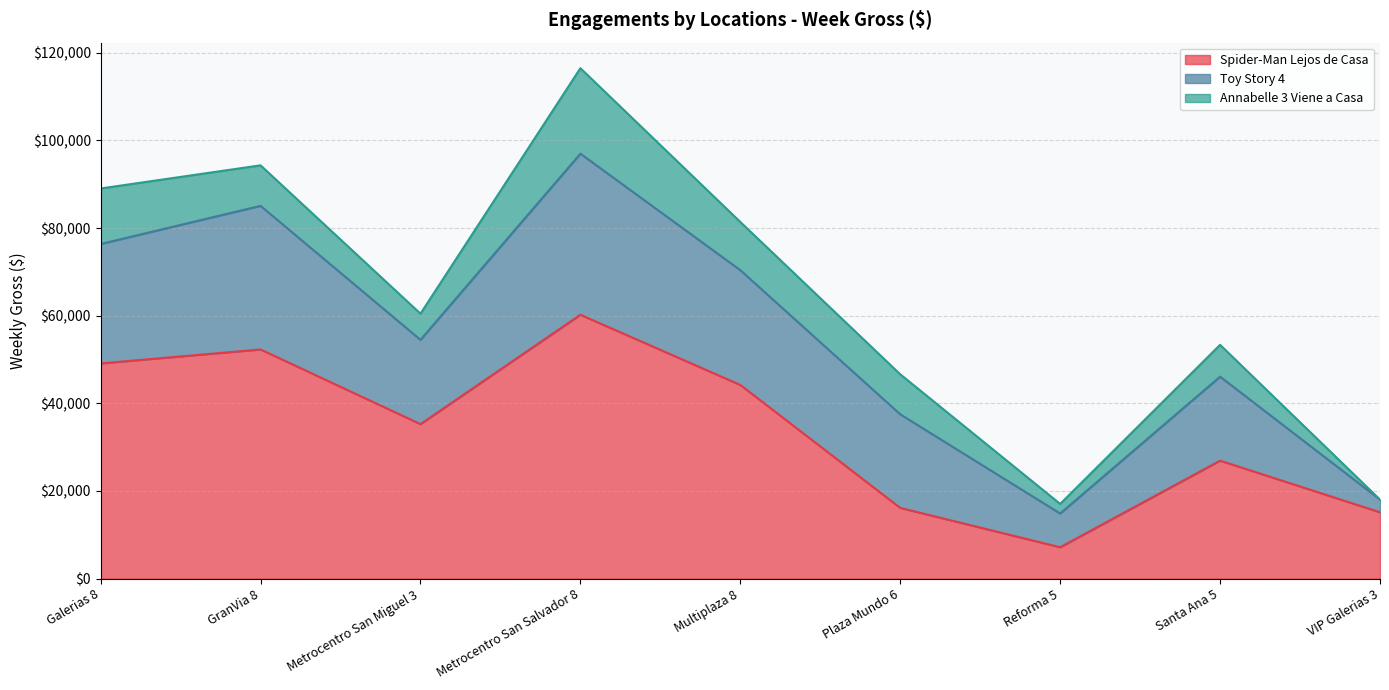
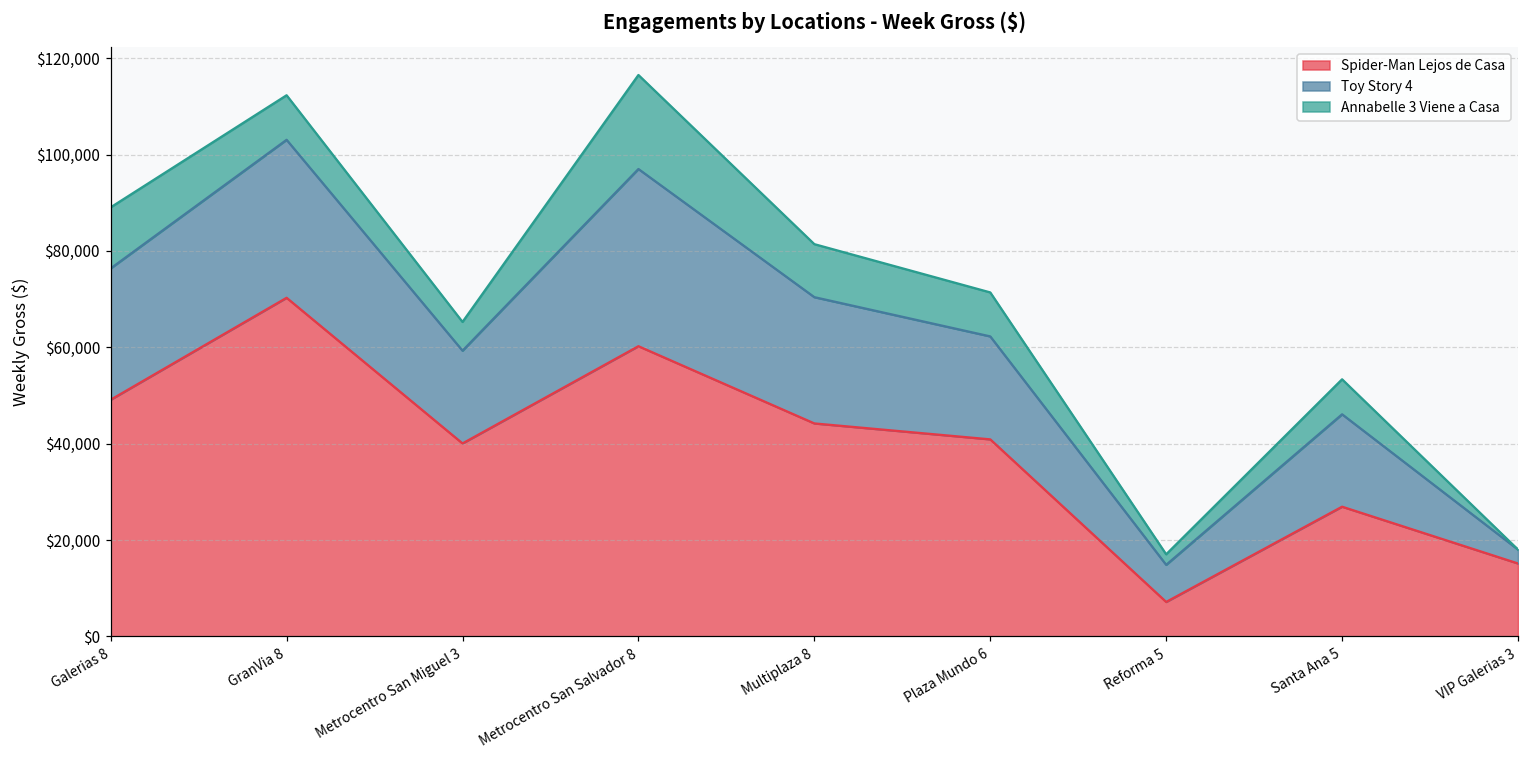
Spider-Man Lejos de Casa, GranVia 8: $52,000 -> $70,000
Spider-Man Lejos de Casa, Metrocentro San Miguel 3: $35,000 -> $40,000
Spider-Man Lejos de Casa, Plaza Mundo 6: $16,000 -> $41,000
